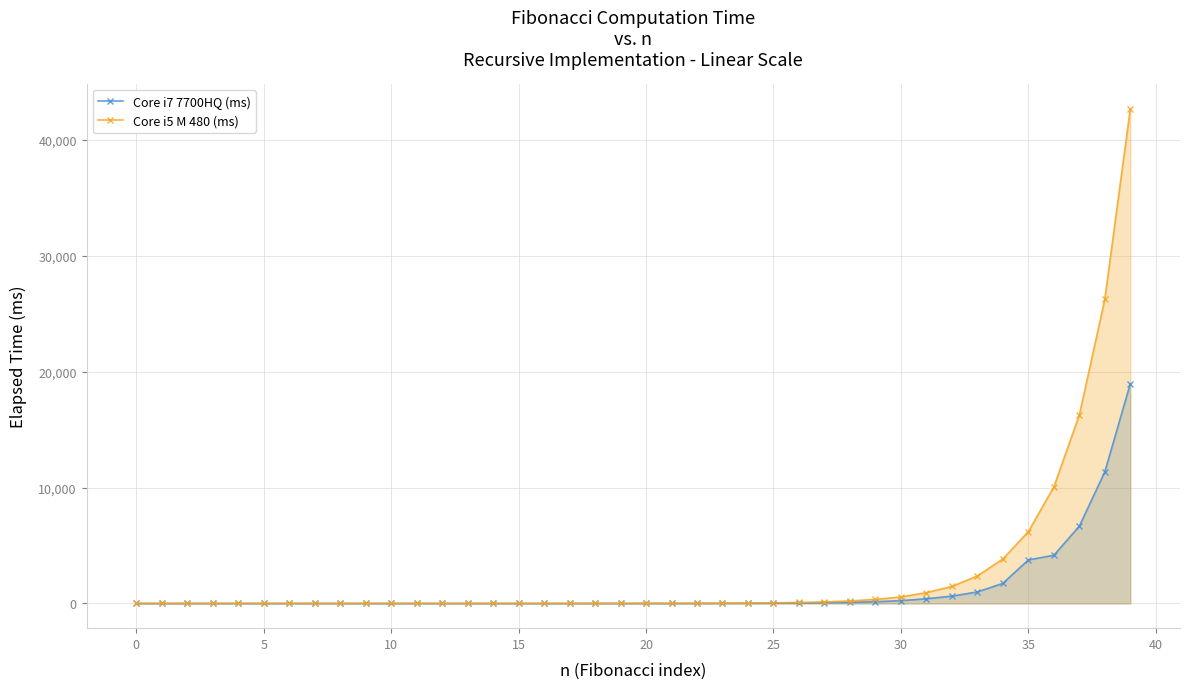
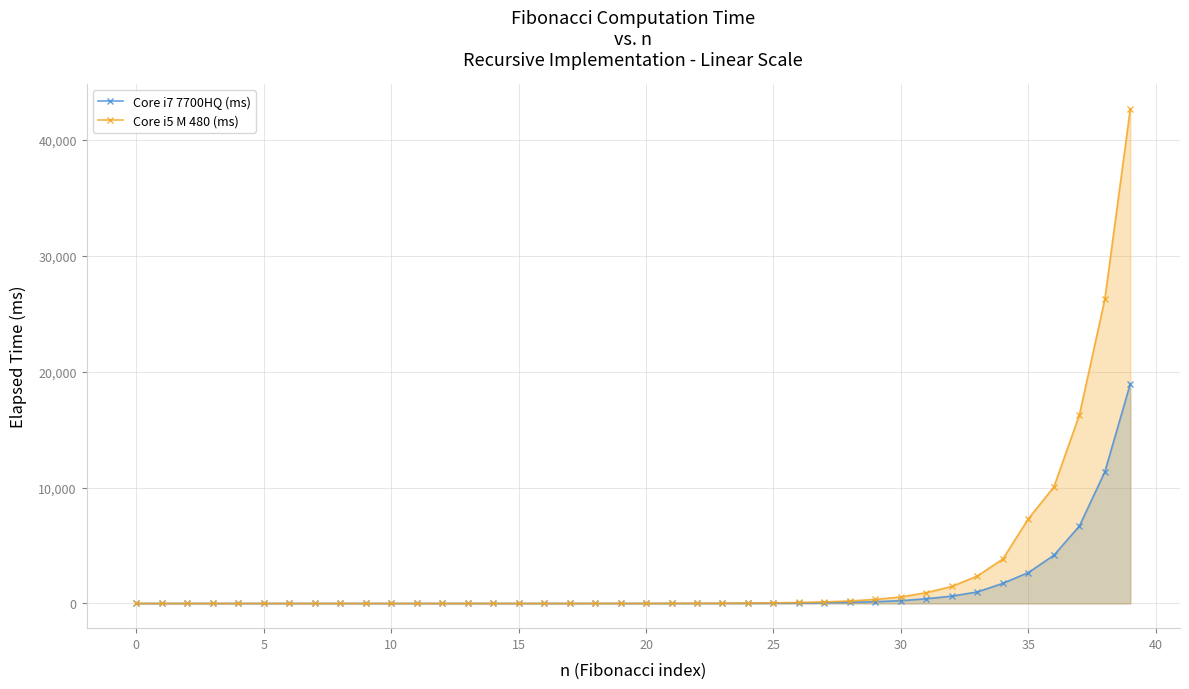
Core i7 7700HQ (ms), 35: 3,800 -> 2,700
Core i5 M 480 (ms), 35: 6,200 -> 7,300
